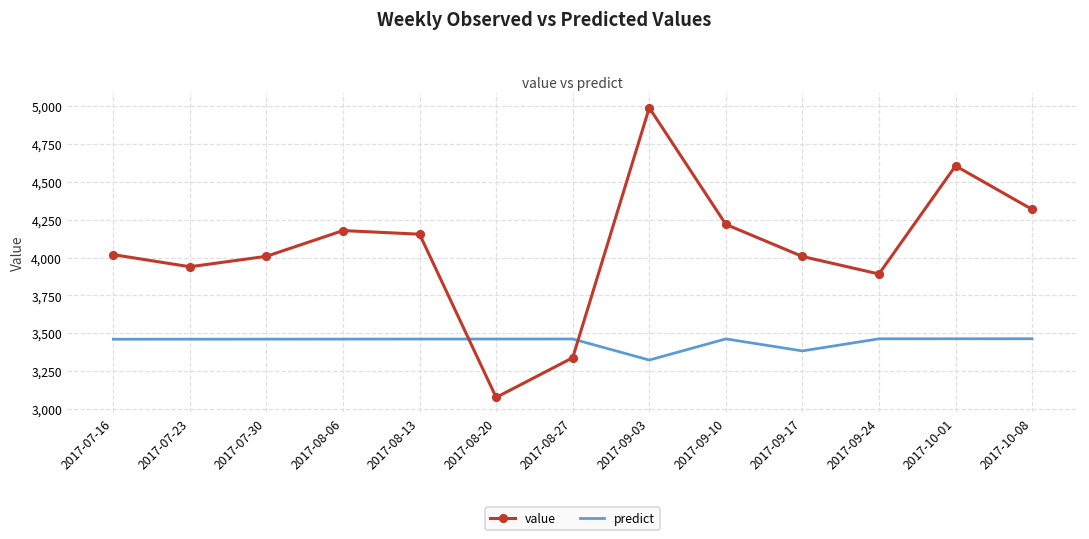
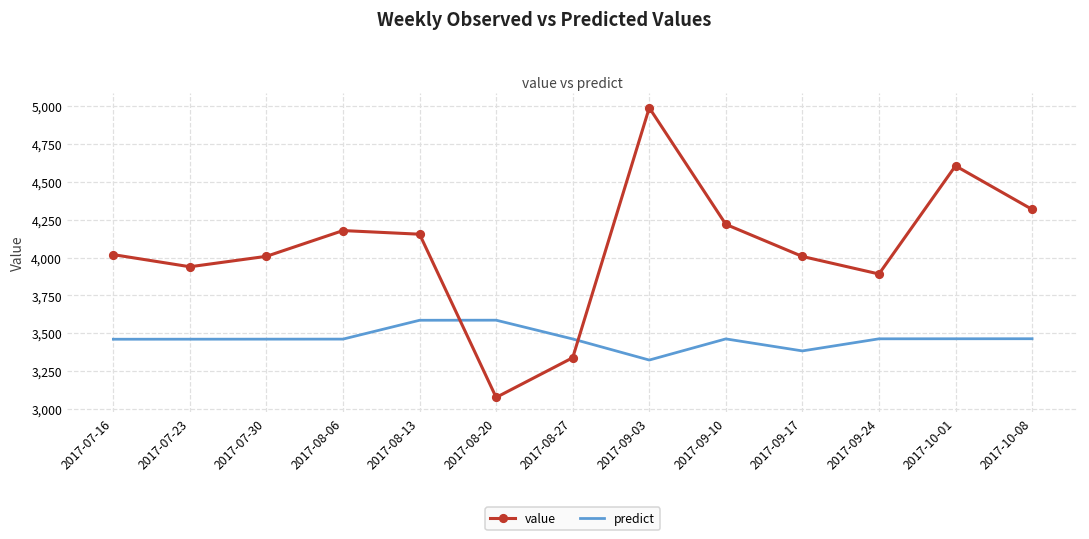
predict, 2017-08-13: 3,460 -> 3,590
predict, 2017-08-20: 3,460 -> 3,590
